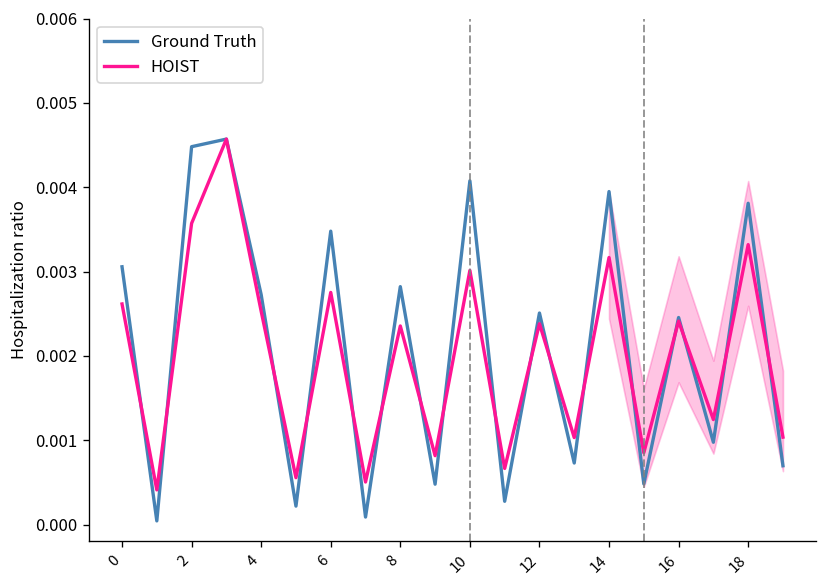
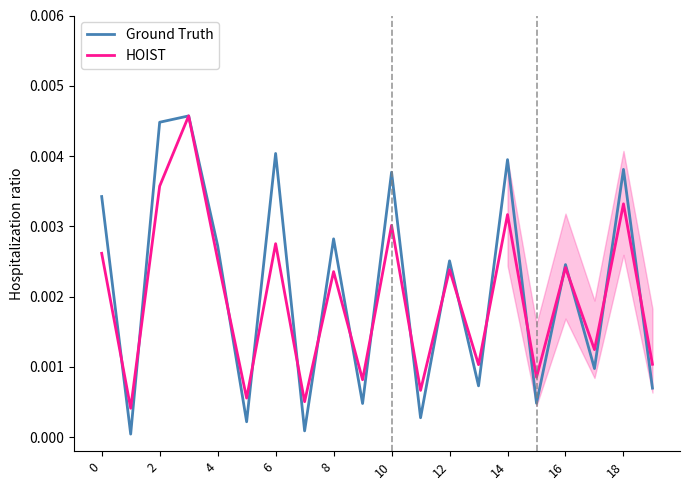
Ground Truth, 0: 0.0031 -> 0.0034
Ground Truth, 6: 0.0035 -> 0.0040
Ground Truth, 10: 0.0041 -> 0.0038
